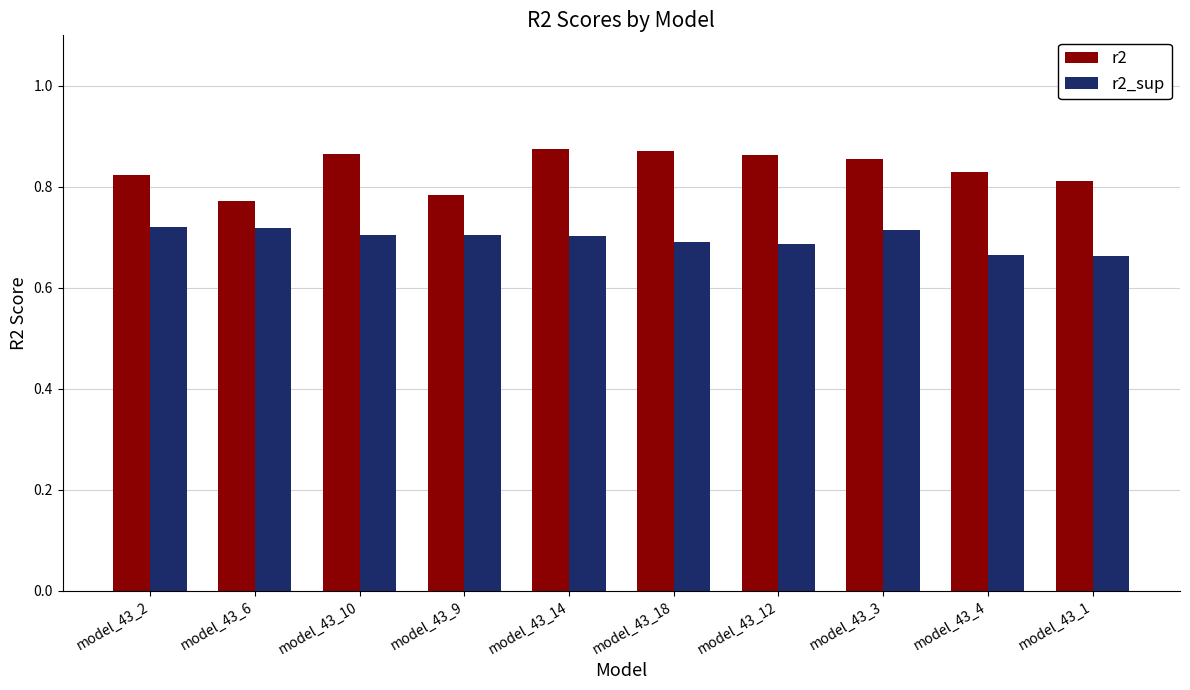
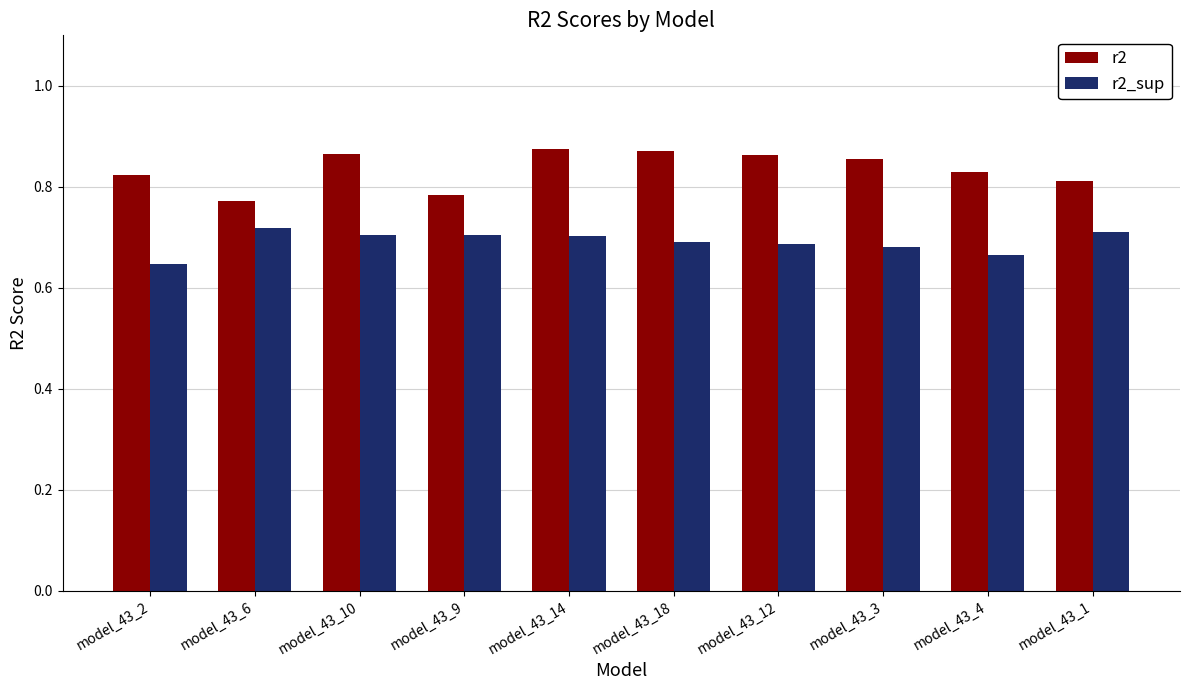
r2_sup, model_43_2: 0.72 -> 0.65
r2_sup, model_43_3: 0.71 -> 0.68
r2_sup, model_43_1: 0.66 -> 0.71
